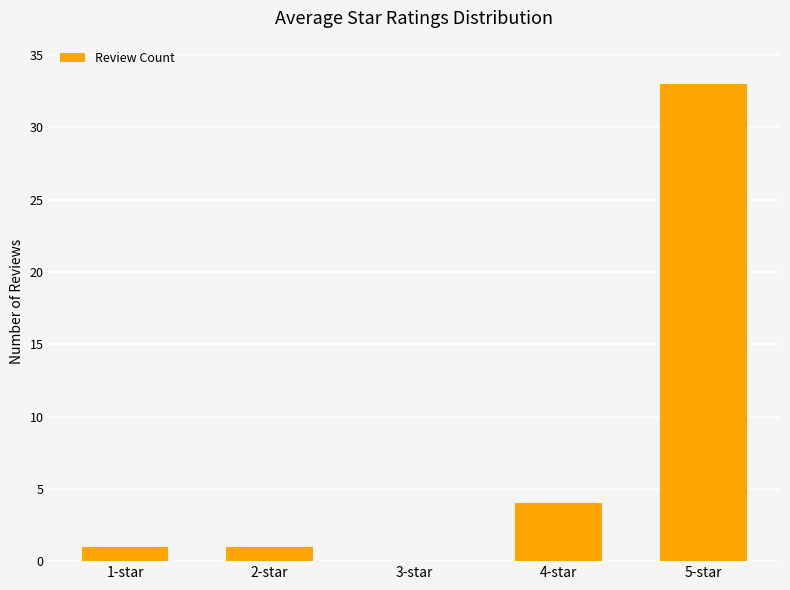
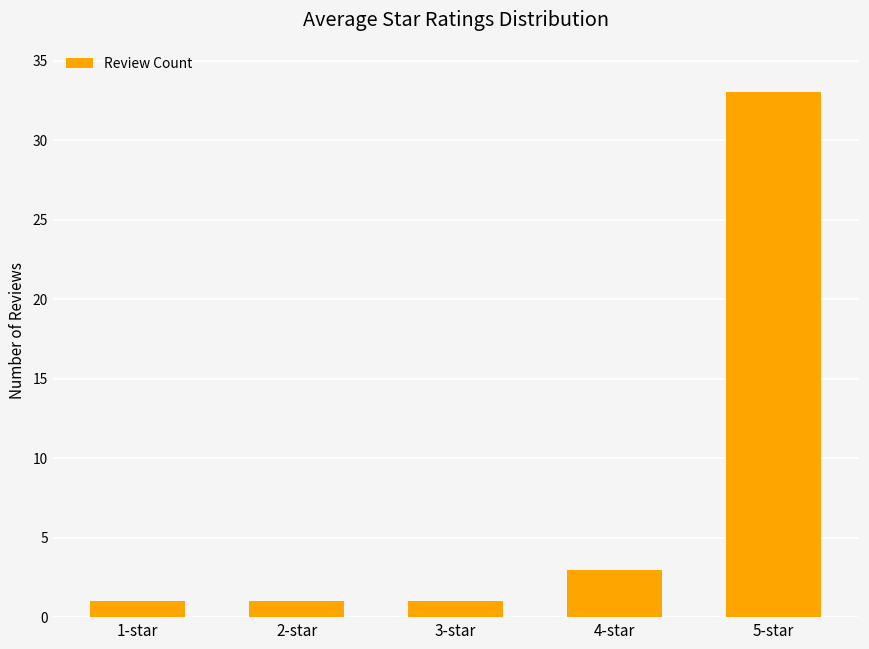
3-star: 0 -> 1
4-star: 4 -> 3
